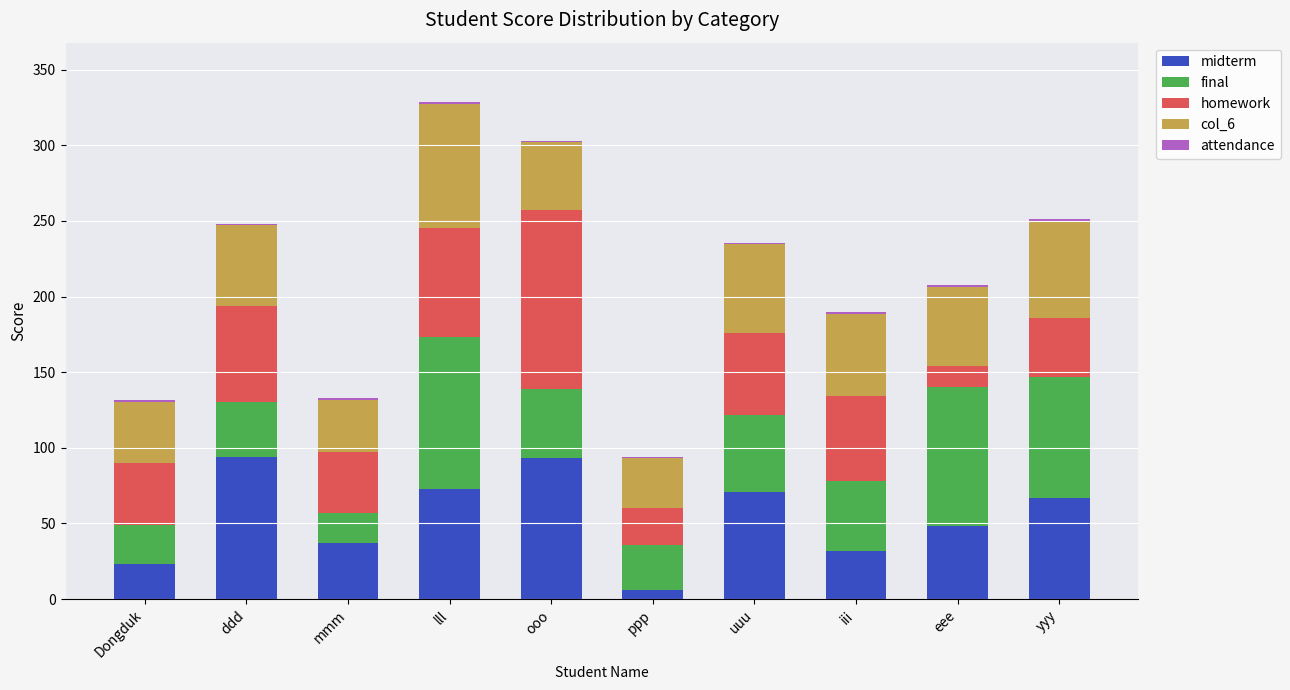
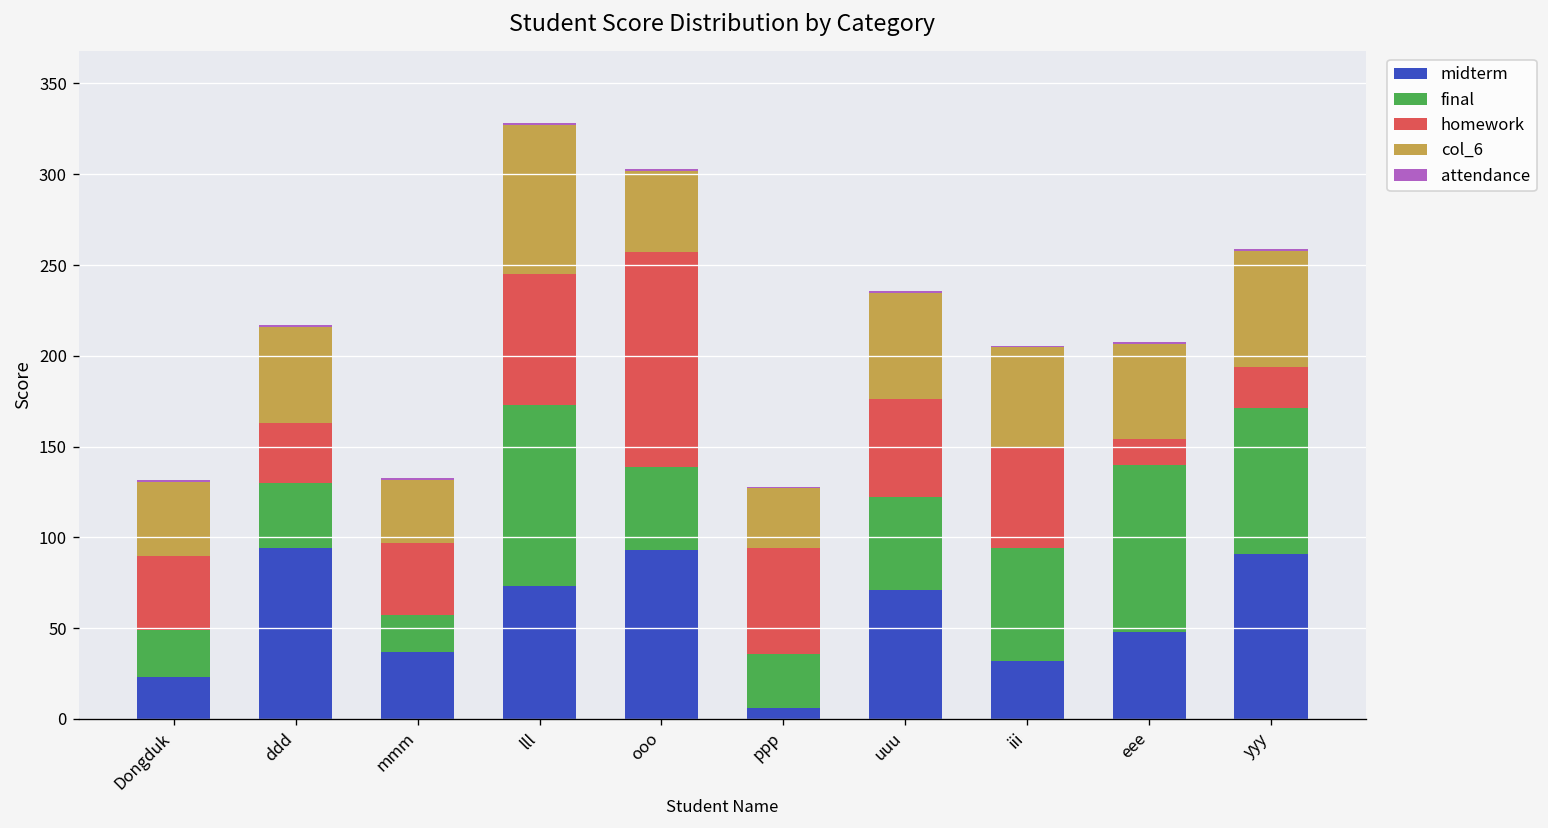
homework, ddd: 64 -> 33
homework, ppp: 24 -> 58
final, iii: 46 -> 62
midterm, yyy: 67 -> 91
homework, yyy: 39 -> 23
